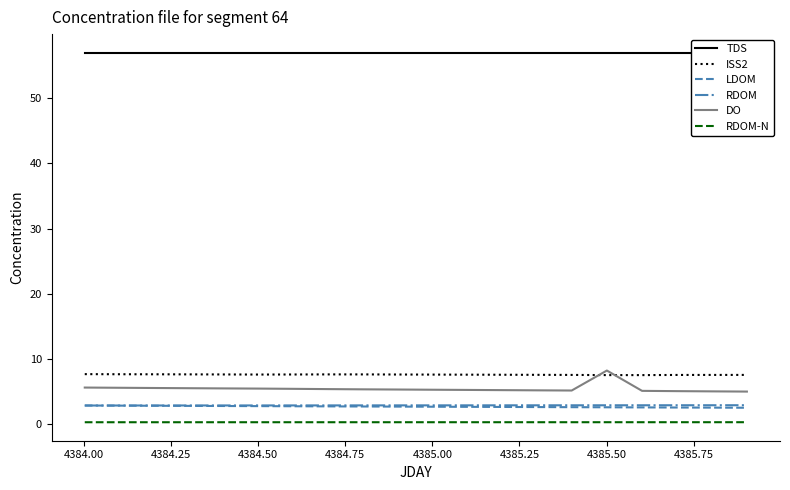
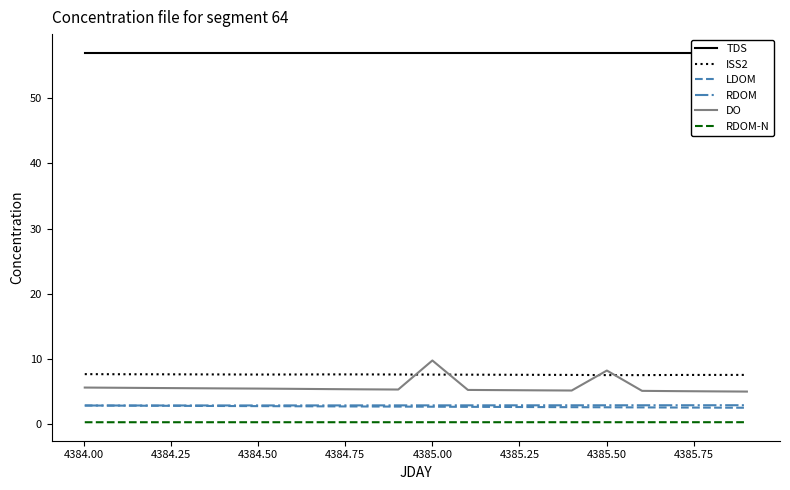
DO, 4385.00: 5 -> 10
